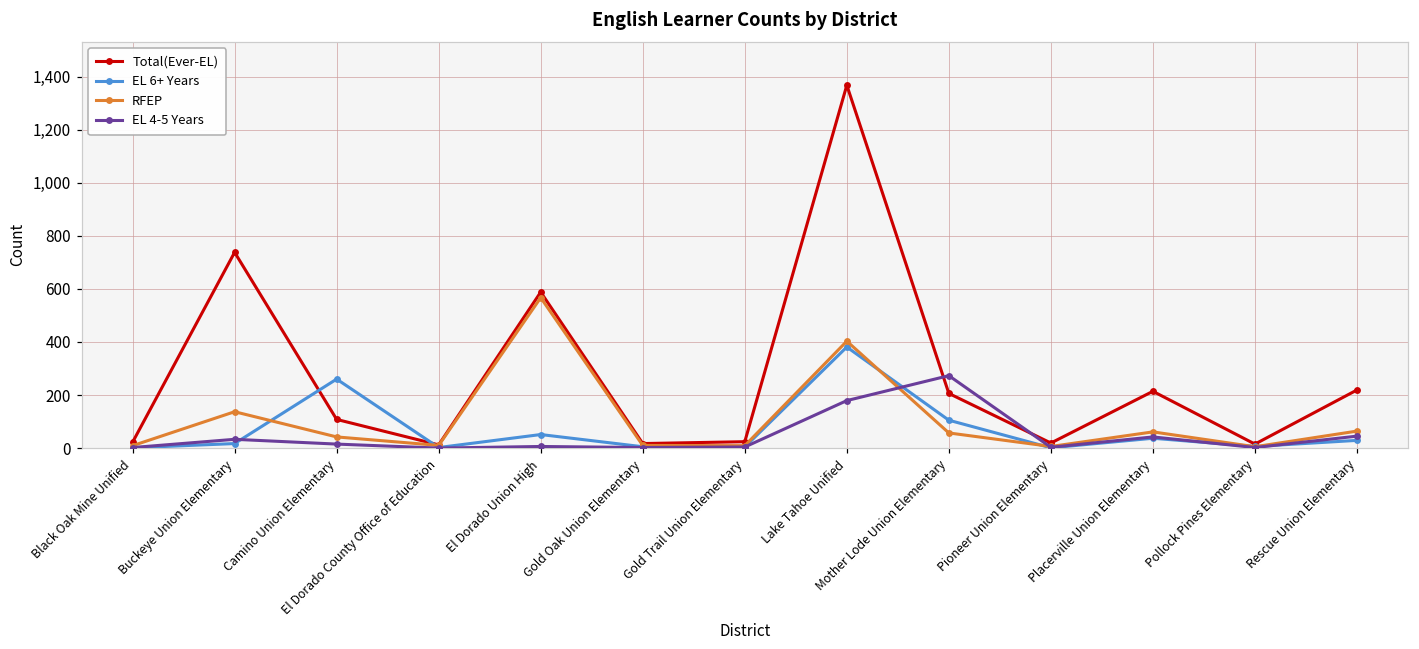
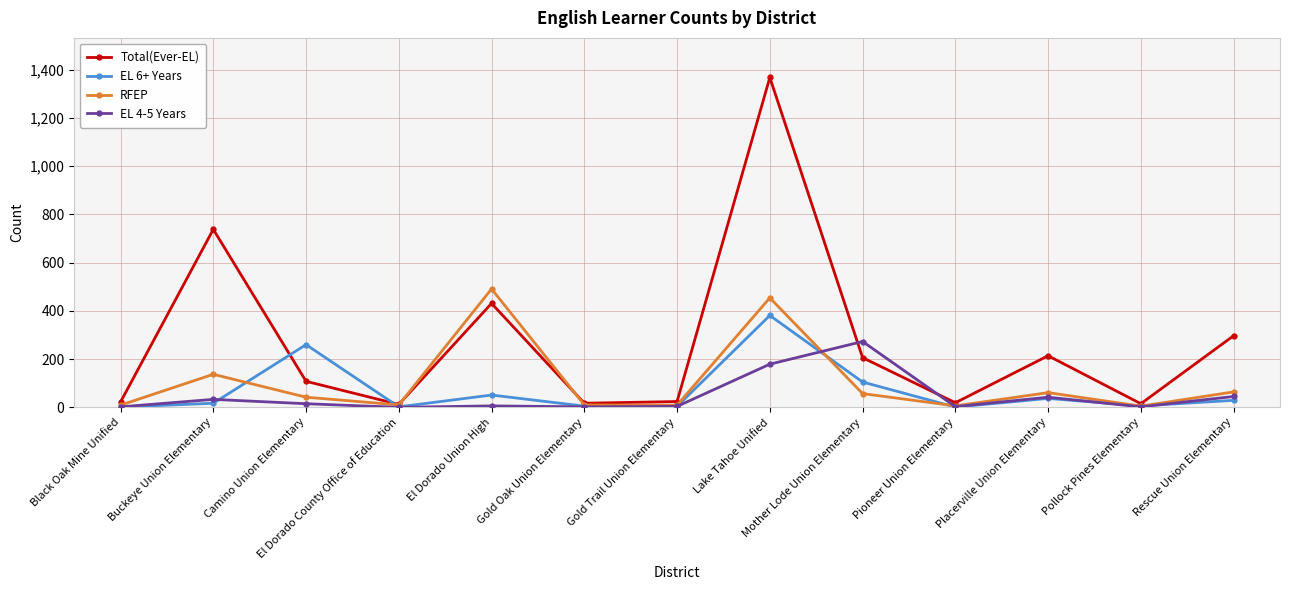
Total(Ever-EL), El Dorado Union High: 590 -> 430
RFEP, El Dorado Union High: 570 -> 490
RFEP, Lake Tahoe Unified: 400 -> 450
Total(Ever-EL), Rescue Union Elementary: 220 -> 300
